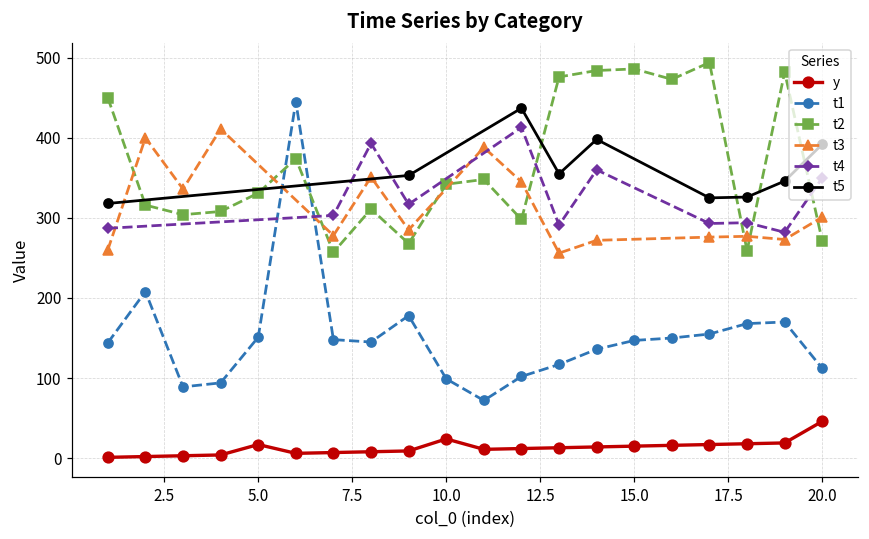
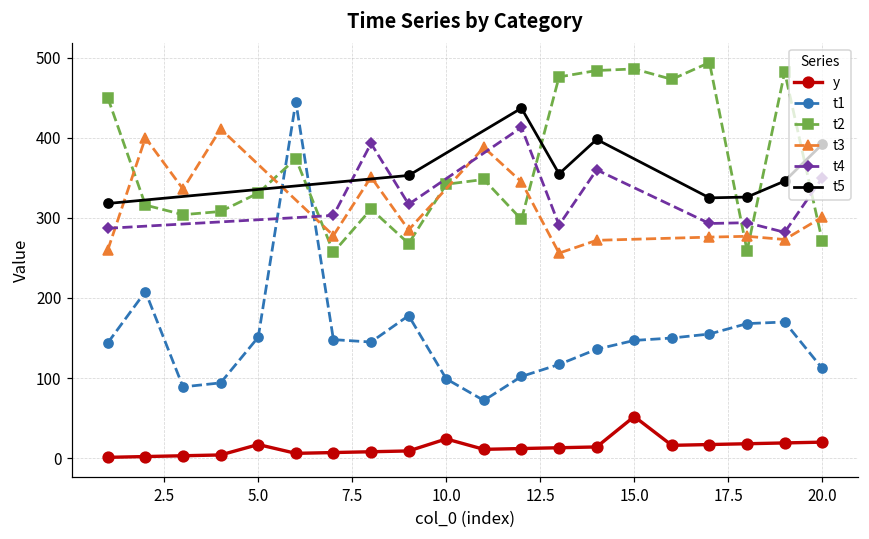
y, 15.0: 20 -> 50
y, 20.0: 50 -> 20
